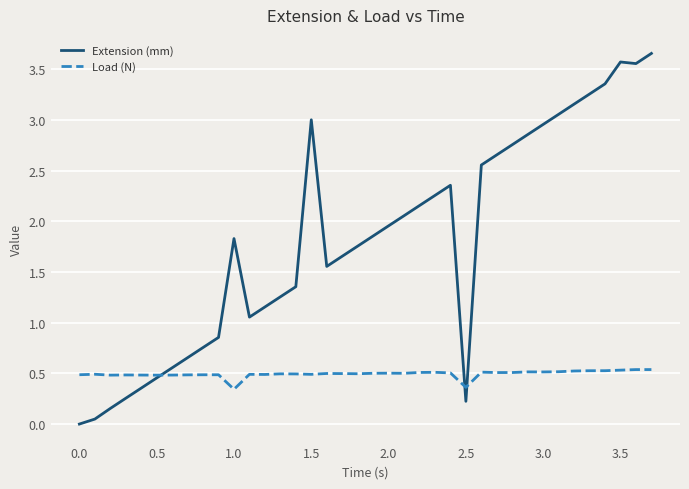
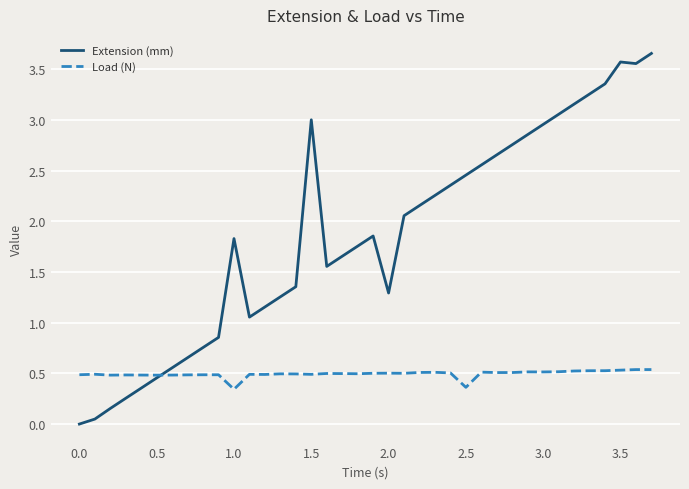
Extension (mm), 2.0: 1.95 -> 1.29
Extension (mm), 2.5: 0.22 -> 2.45
